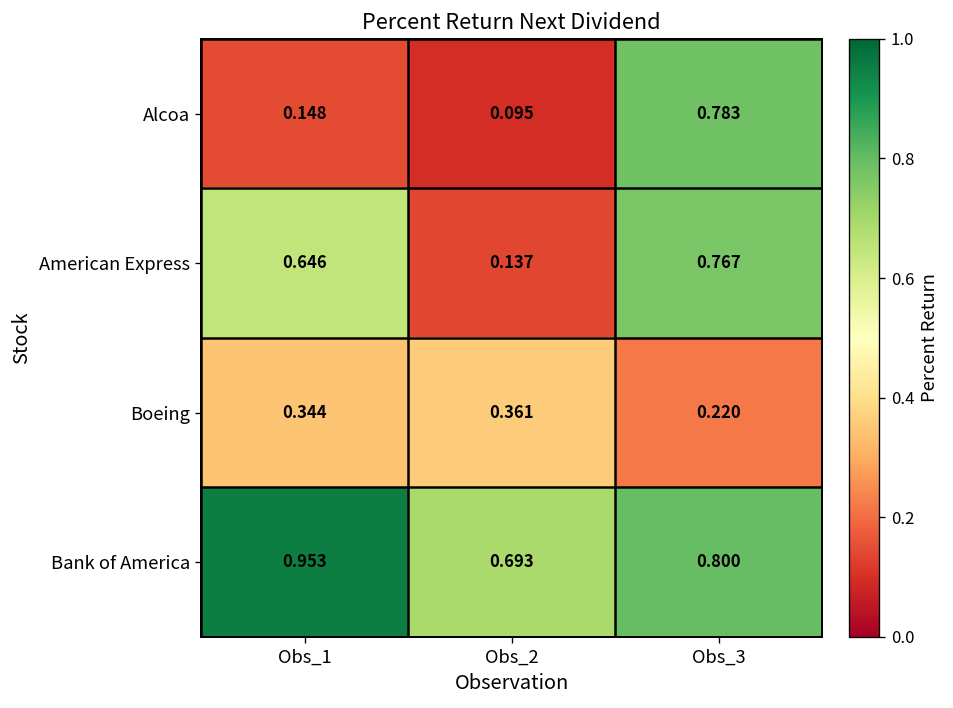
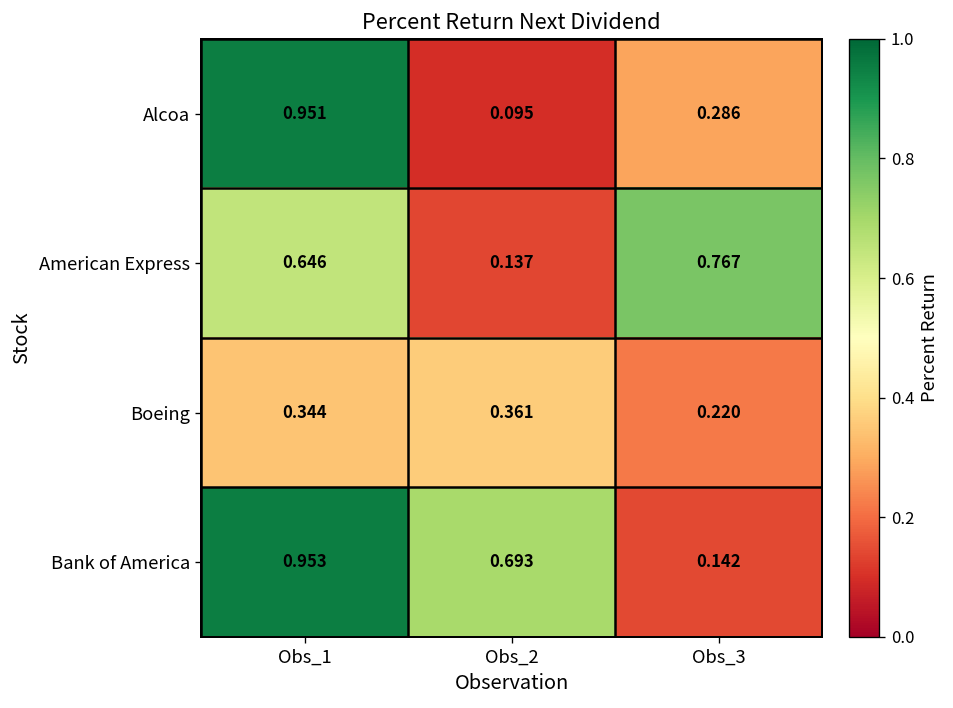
Alcoa, Obs_1: 0.148 -> 0.951
Alcoa, Obs_3: 0.783 -> 0.286
Bank of America, Obs_3: 0.800 -> 0.142
